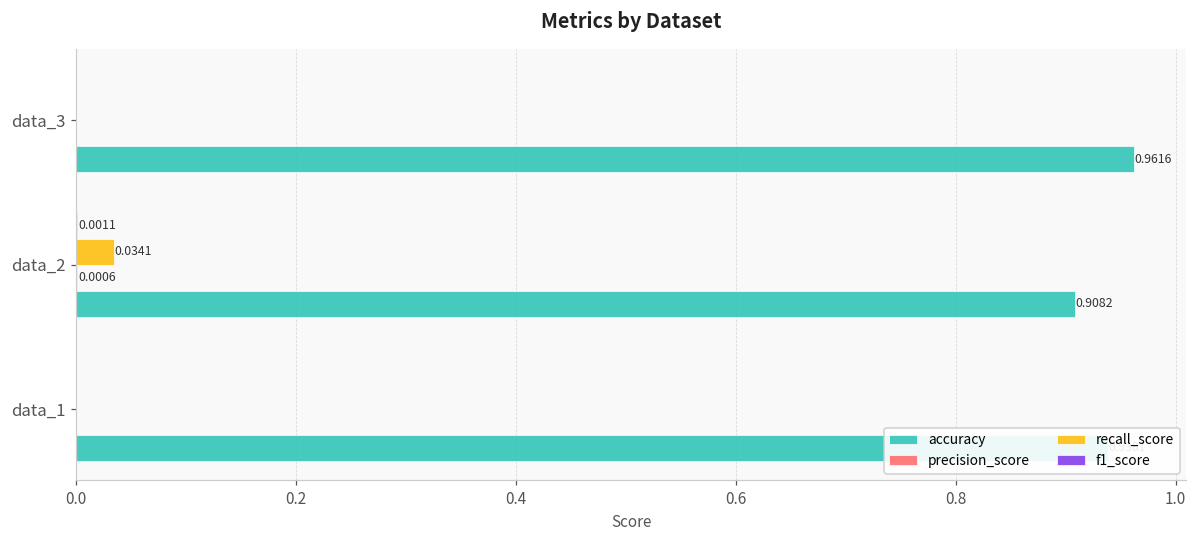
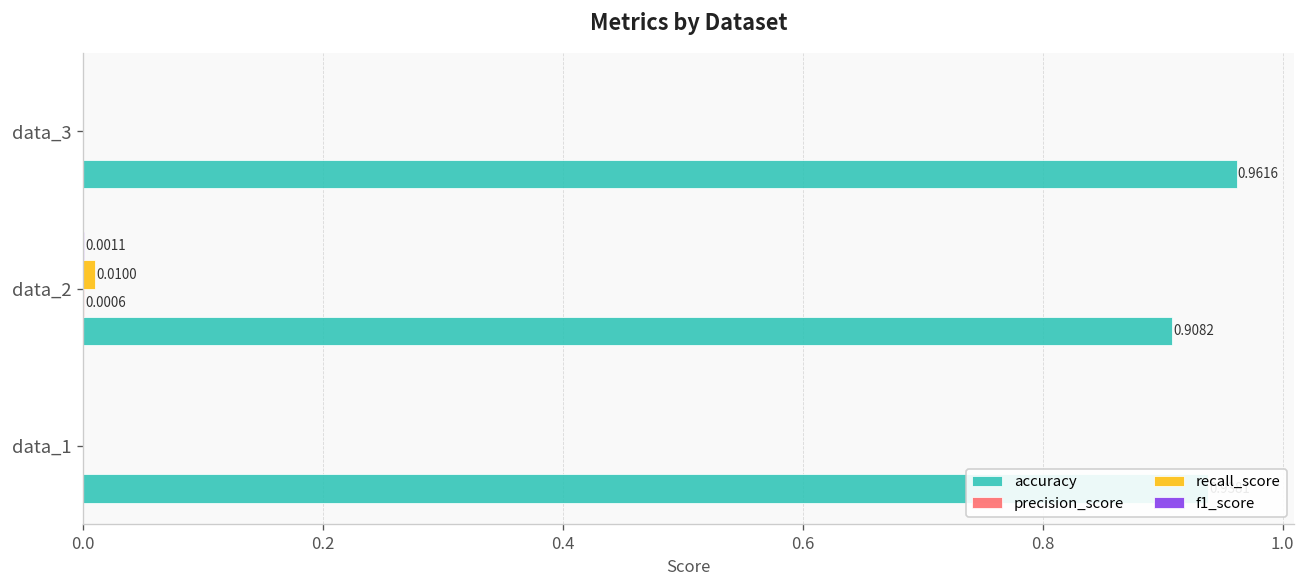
recall_score, data_2: 0.0341 -> 0.0100
